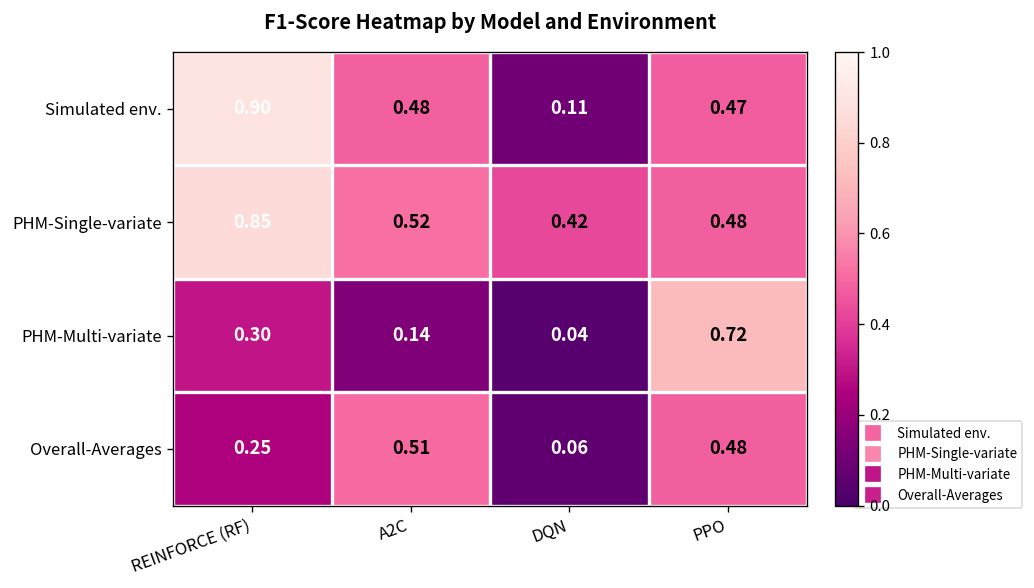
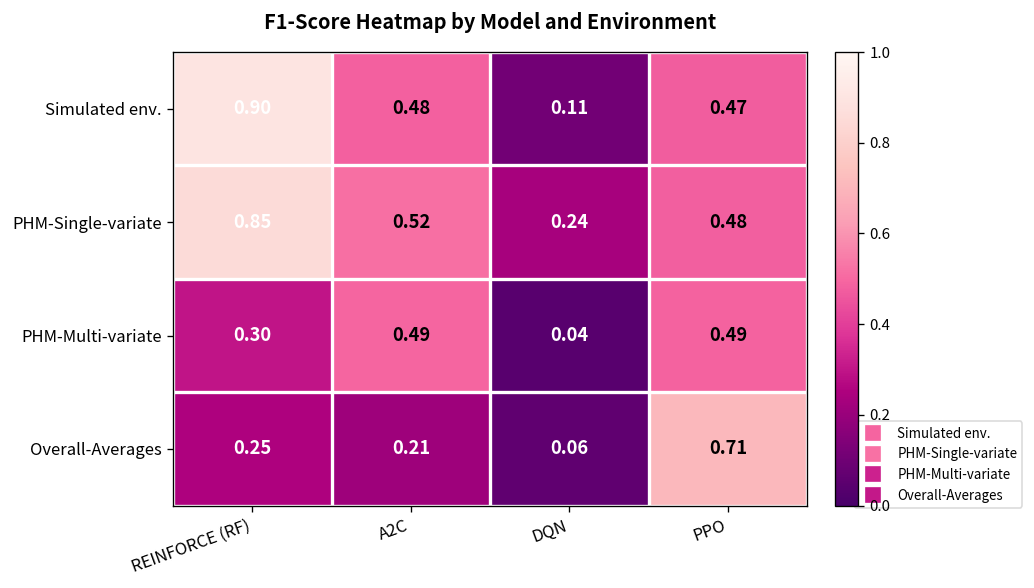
PHM-Single-variate, DQN: 0.42 -> 0.24
PHM-Multi-variate, A2C: 0.14 -> 0.49
PHM-Multi-variate, PPO: 0.72 -> 0.49
Overall-Averages, A2C: 0.51 -> 0.21
Overall-Averages, PPO: 0.48 -> 0.71
